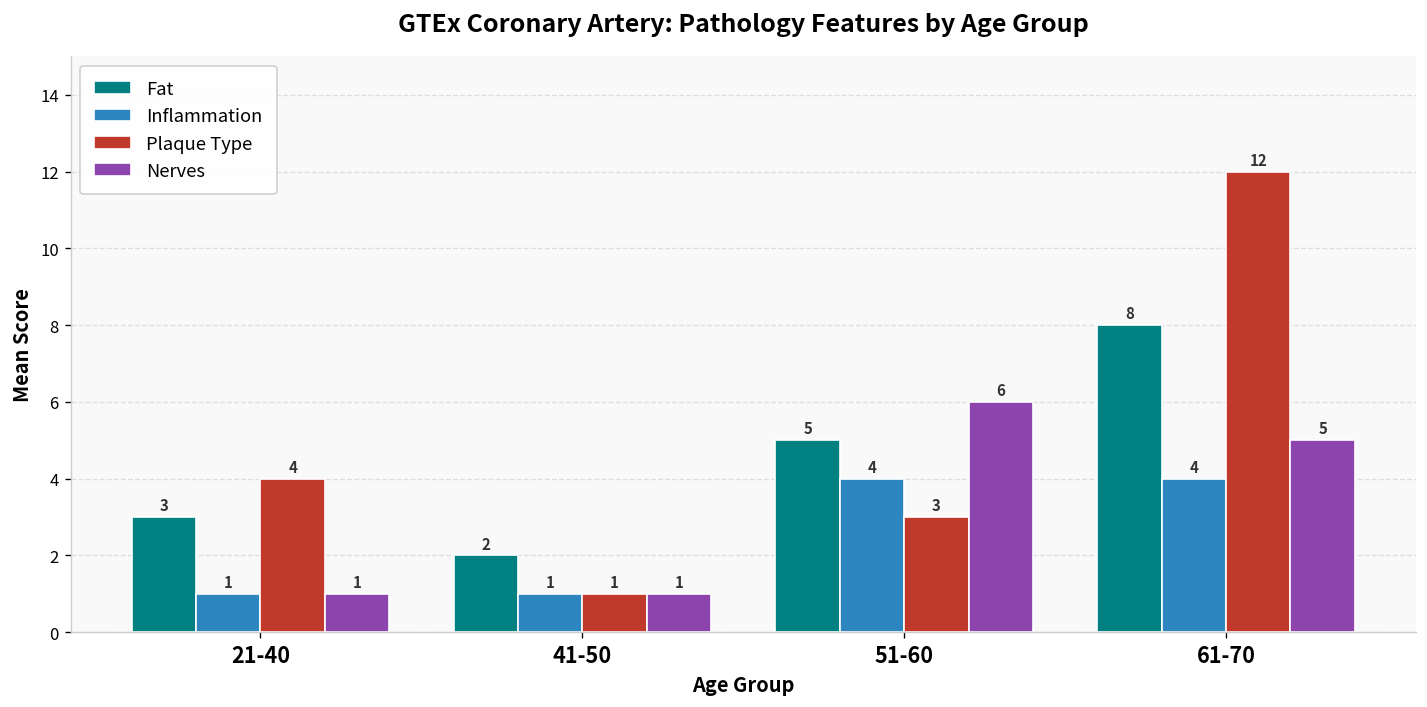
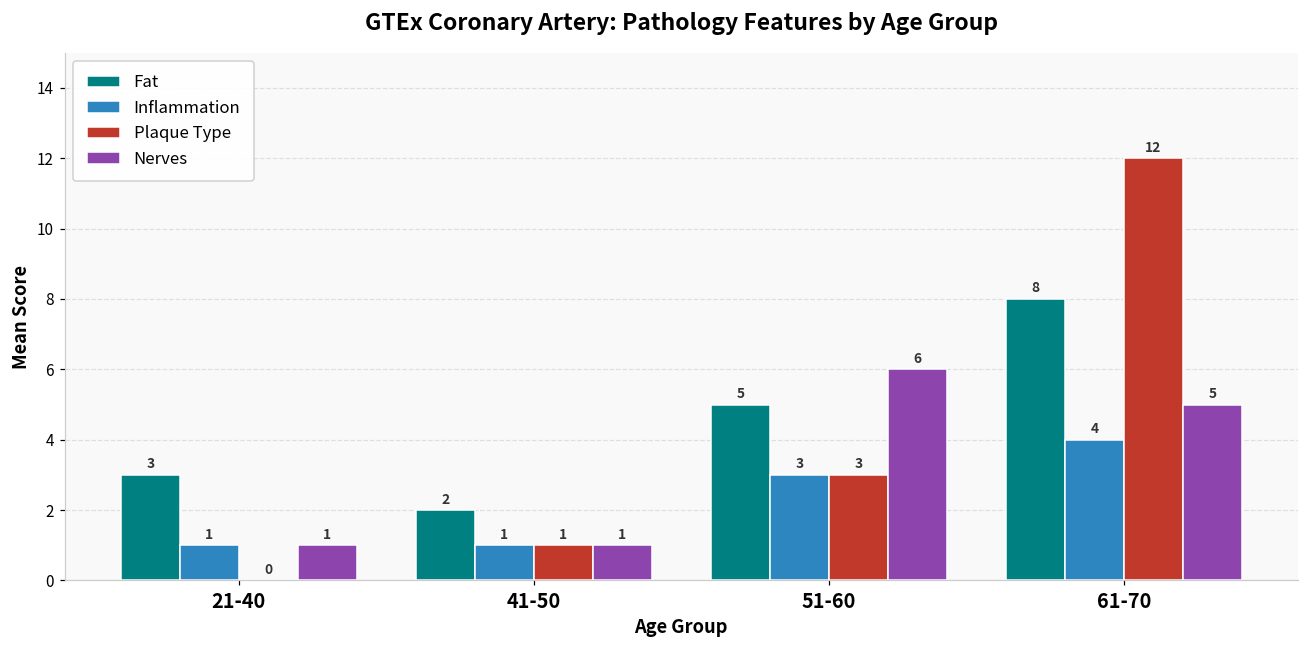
Plaque Type, 21-40: 4 -> 0
Inflammation, 51-60: 4 -> 3
